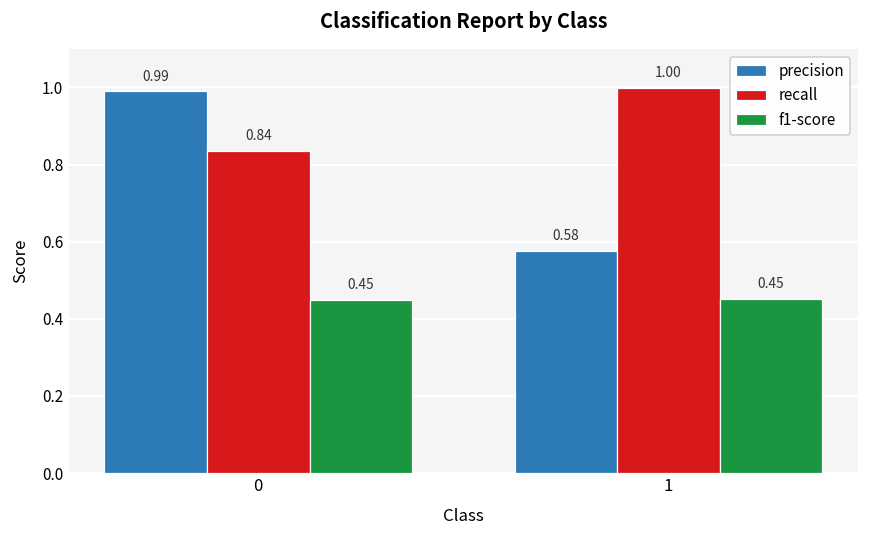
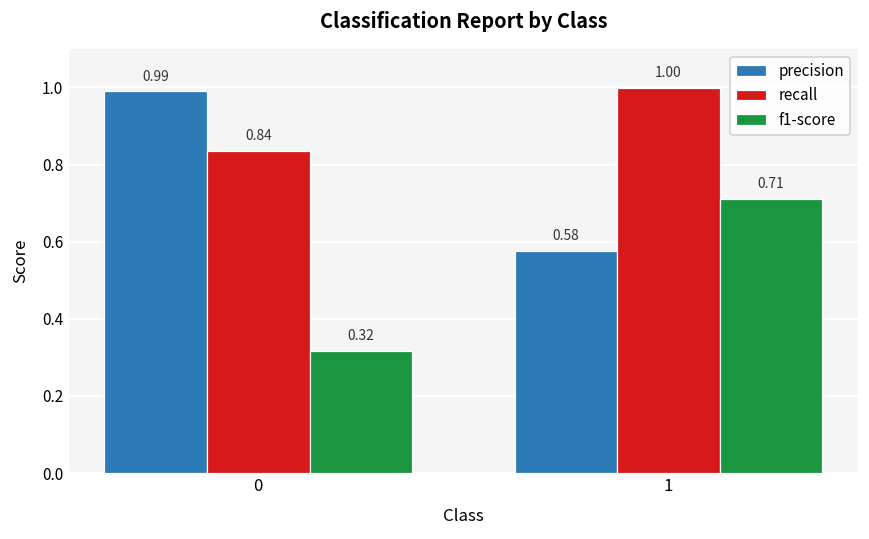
f1-score, 0: 0.45 -> 0.32
f1-score, 1: 0.45 -> 0.71
